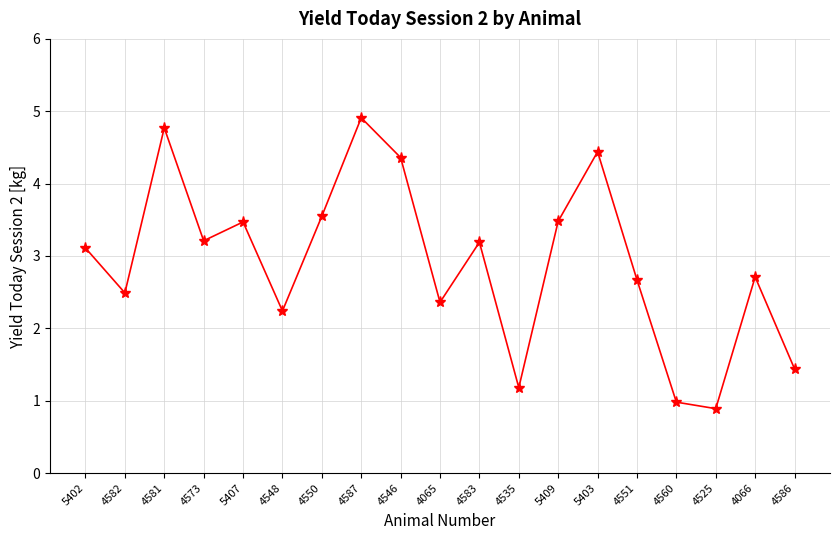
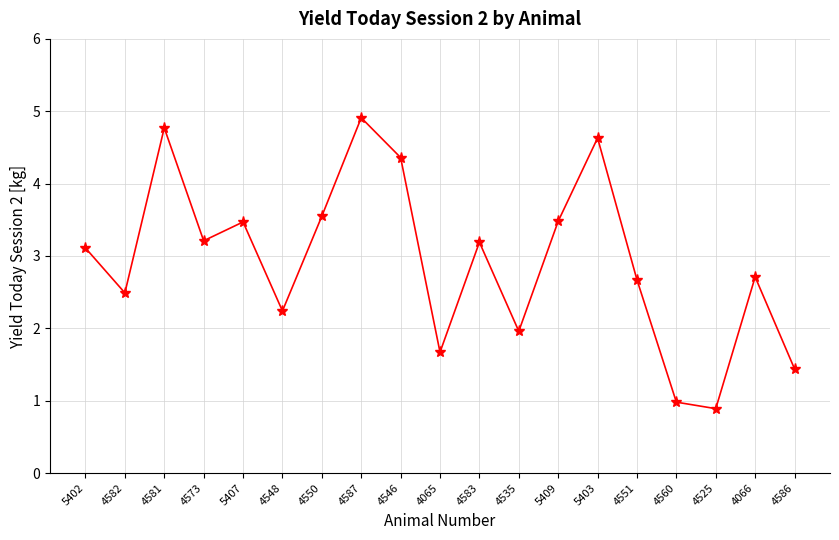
4065: 2.4 -> 1.7
4535: 1.2 -> 2.0
5403: 4.4 -> 4.6
